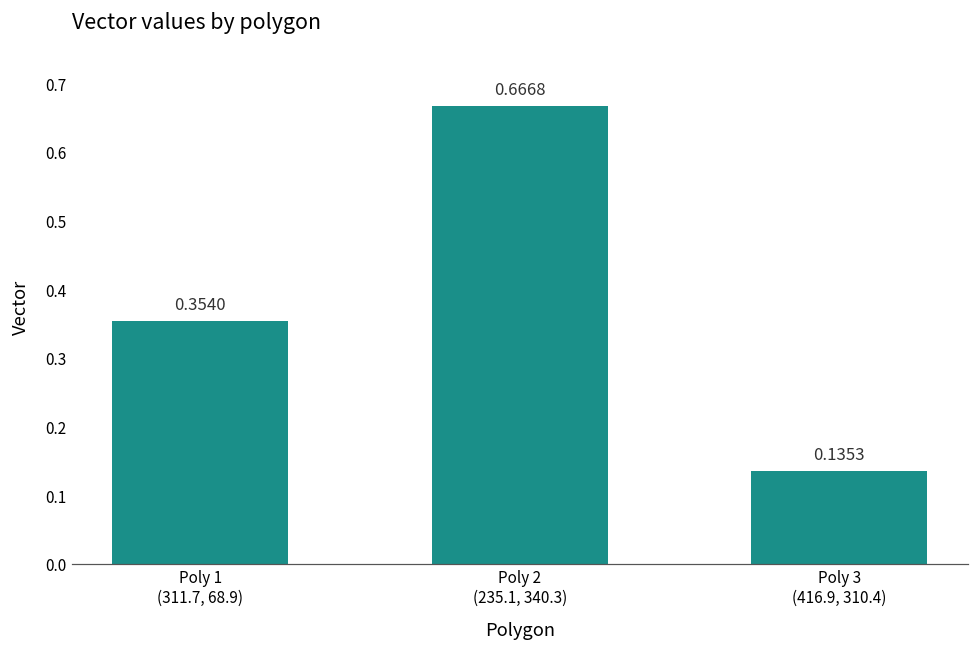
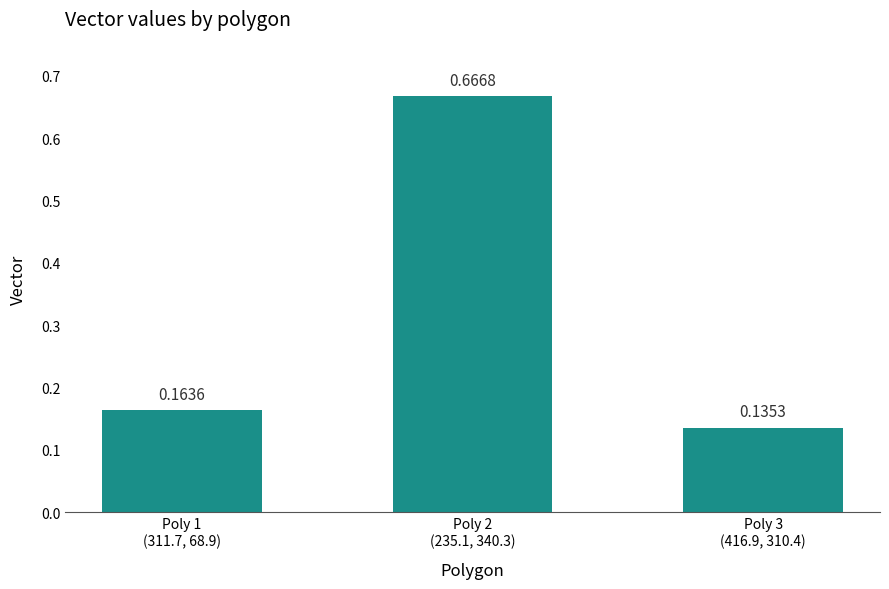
Poly 1 (311.7, 68.9): 0.3540 -> 0.1636
